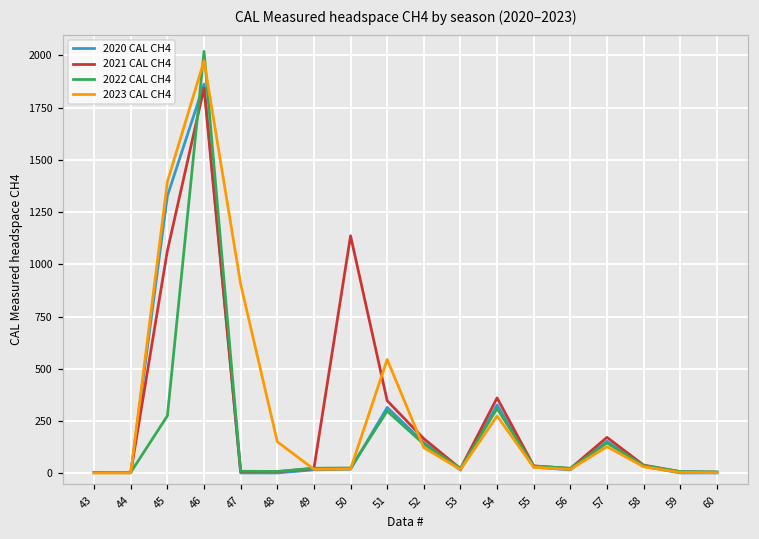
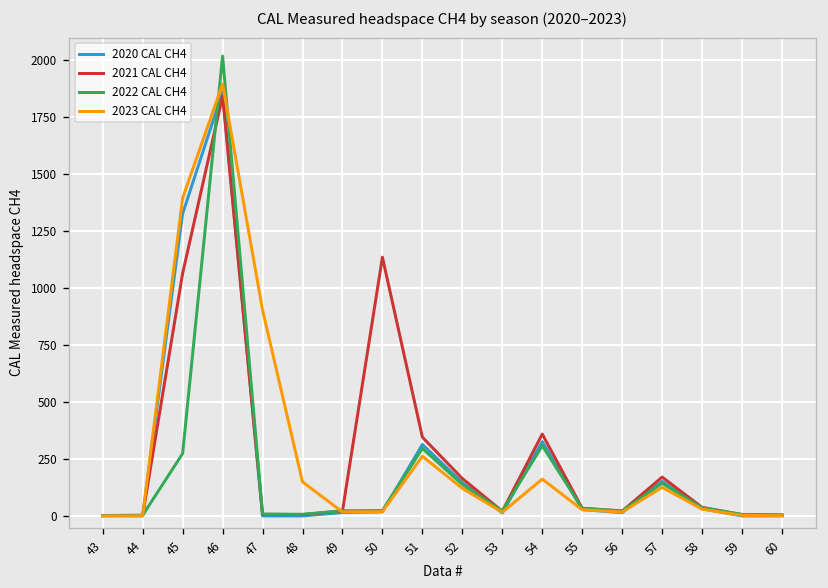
2023 CAL CH4, 46: 1970 -> 1900
2023 CAL CH4, 51: 550 -> 260
2023 CAL CH4, 54: 270 -> 160
